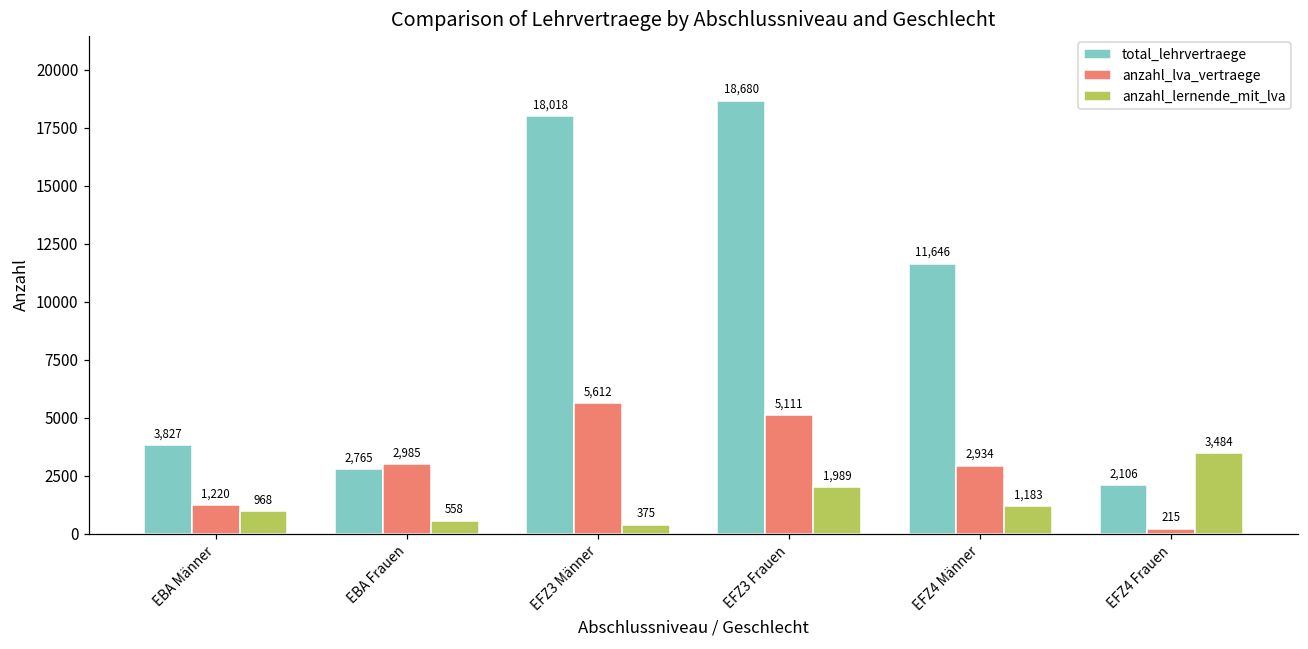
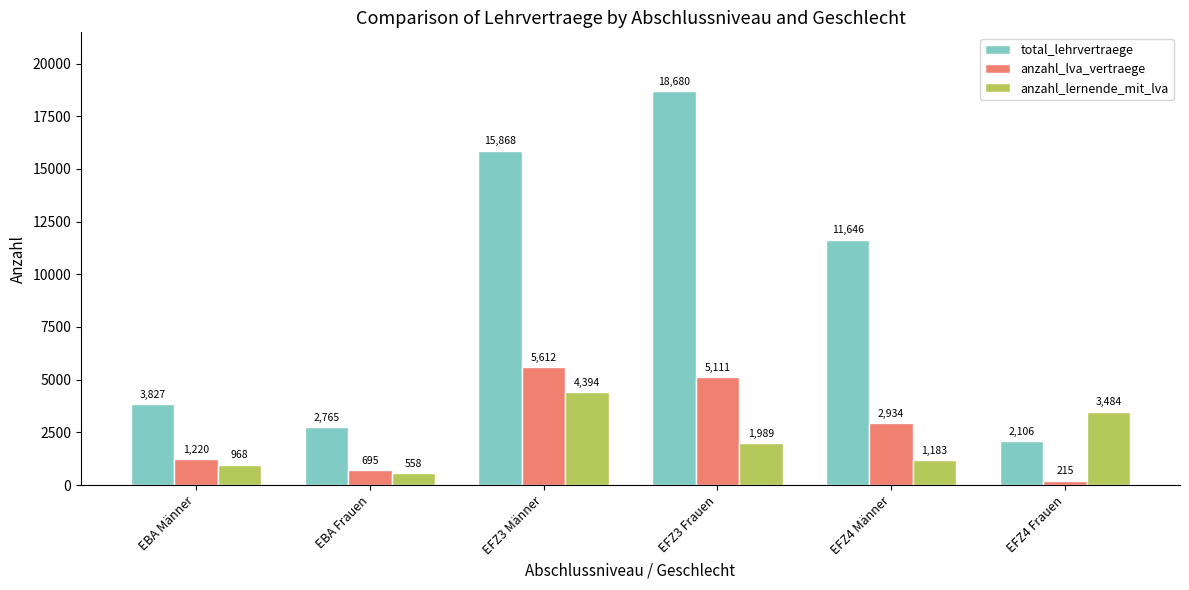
anzahl_lva_vertraege, EBA Frauen: 2,985 -> 695
total_lehrvertraege, EFZ3 Männer: 18,018 -> 15,868
anzahl_lernende_mit_lva, EFZ3 Männer: 375 -> 4,394
